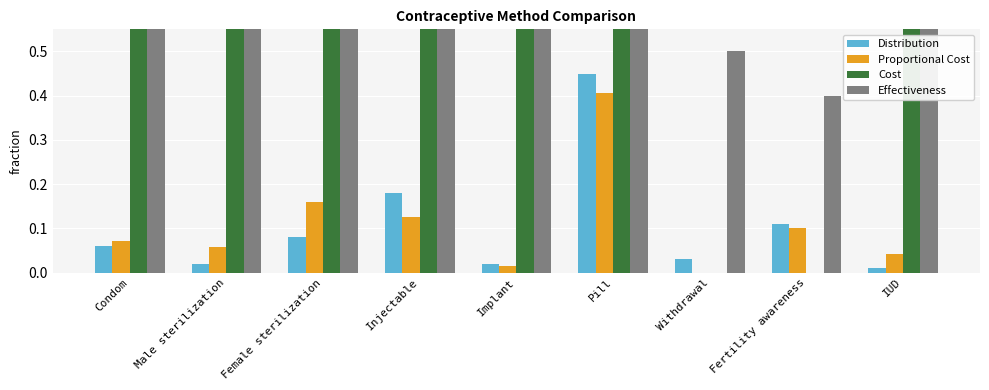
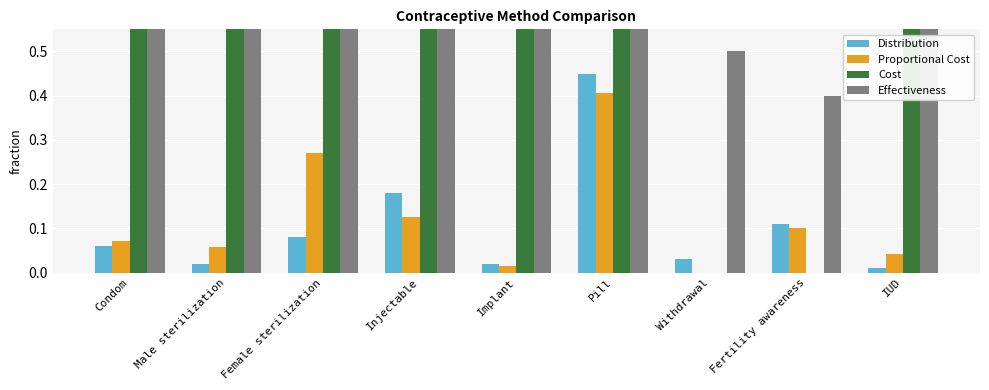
Proportional Cost, Female sterilization: 0.16 -> 0.27
